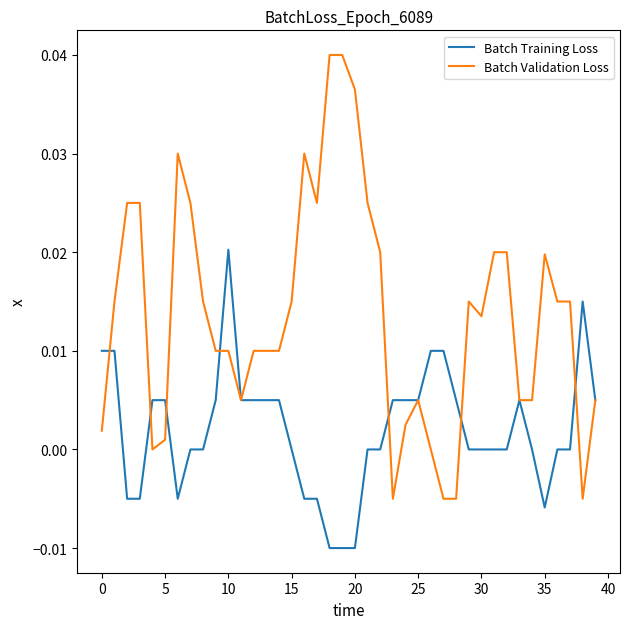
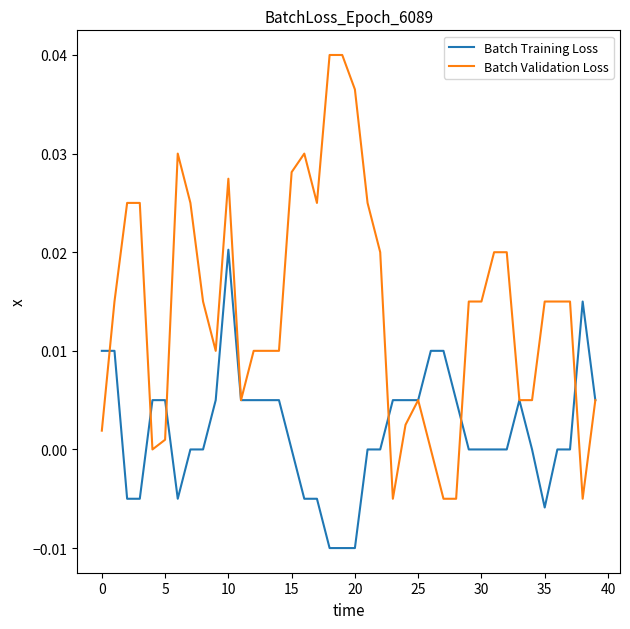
Batch Validation Loss, 10: 0.010 -> 0.027
Batch Validation Loss, 15: 0.015 -> 0.028
Batch Validation Loss, 30: 0.014 -> 0.015
Batch Validation Loss, 35: 0.020 -> 0.015
